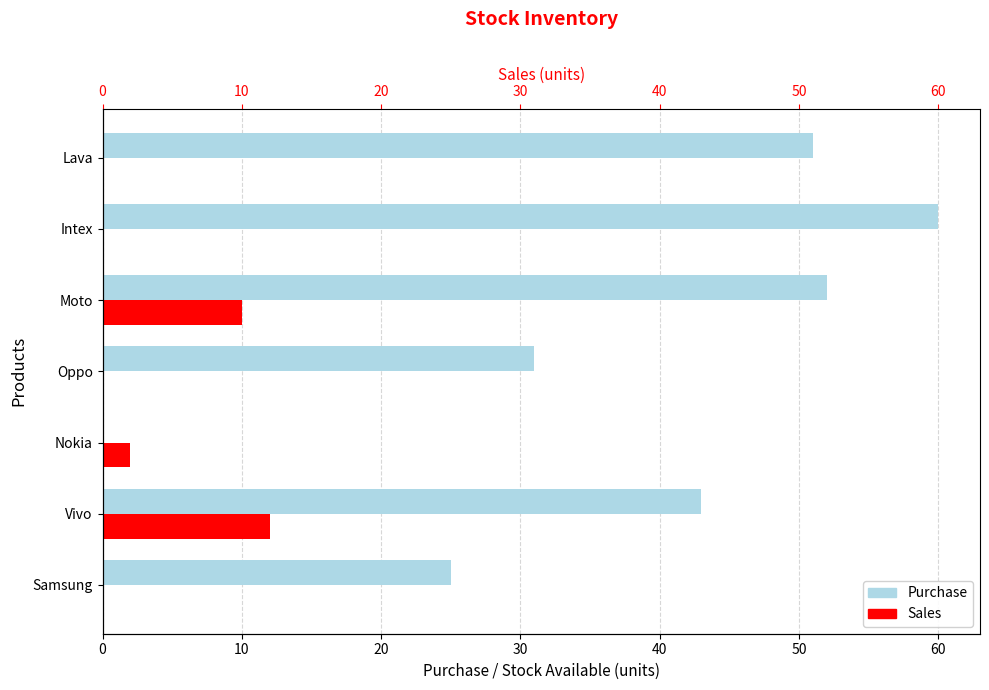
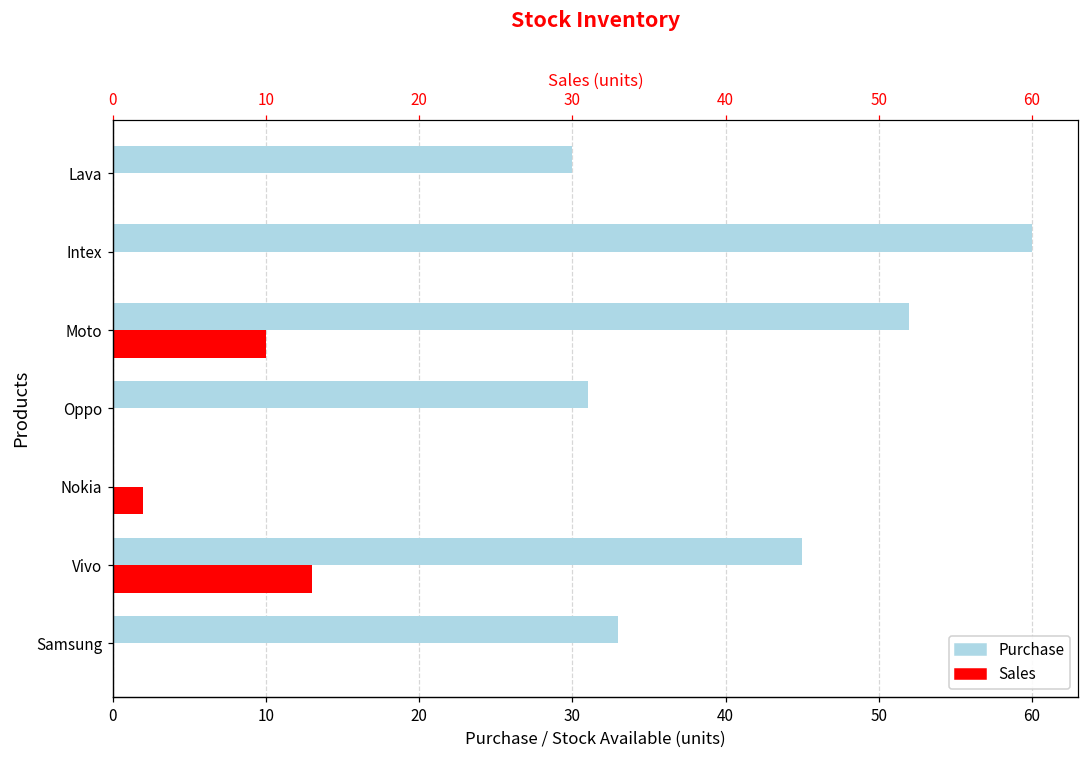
Purchase, Lava: 51 -> 30
Purchase, Vivo: 43 -> 45
Sales, Vivo: 12 -> 13
Purchase, Samsung: 25 -> 33
